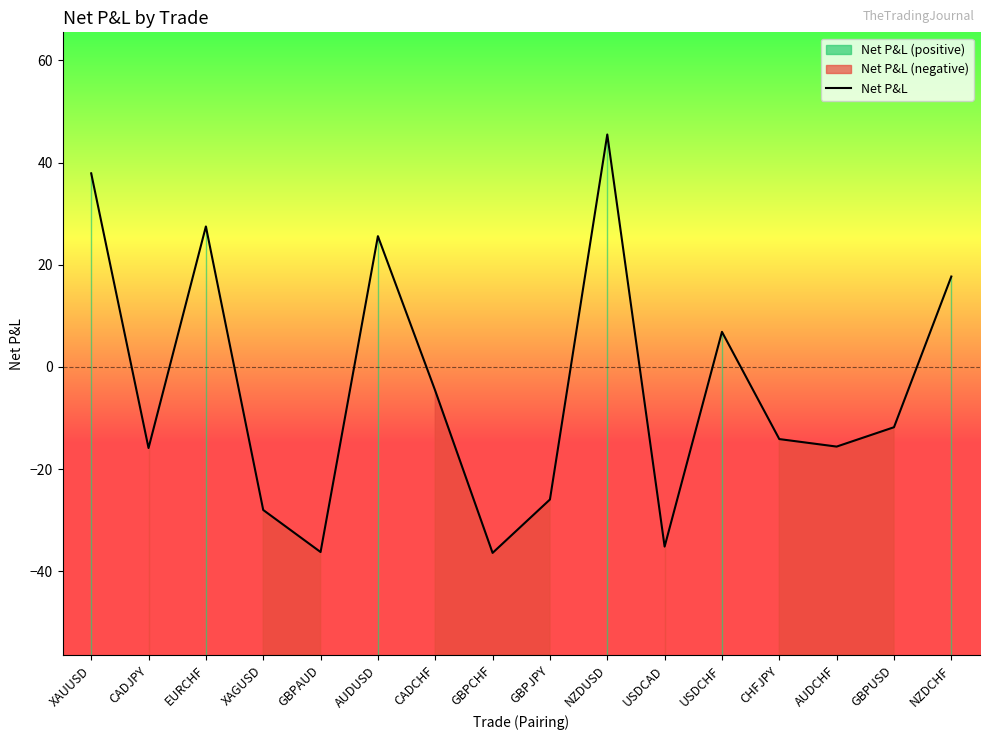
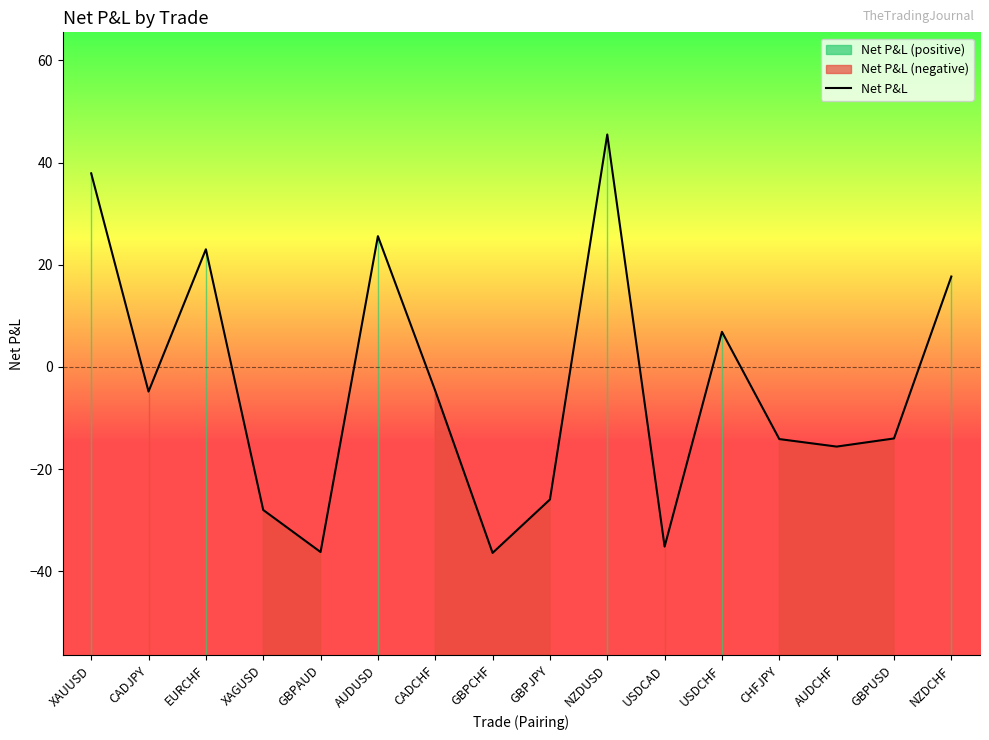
CADJPY: -16 -> -5
EURCHF: 28 -> 23
GBPUSD: -12 -> -14
